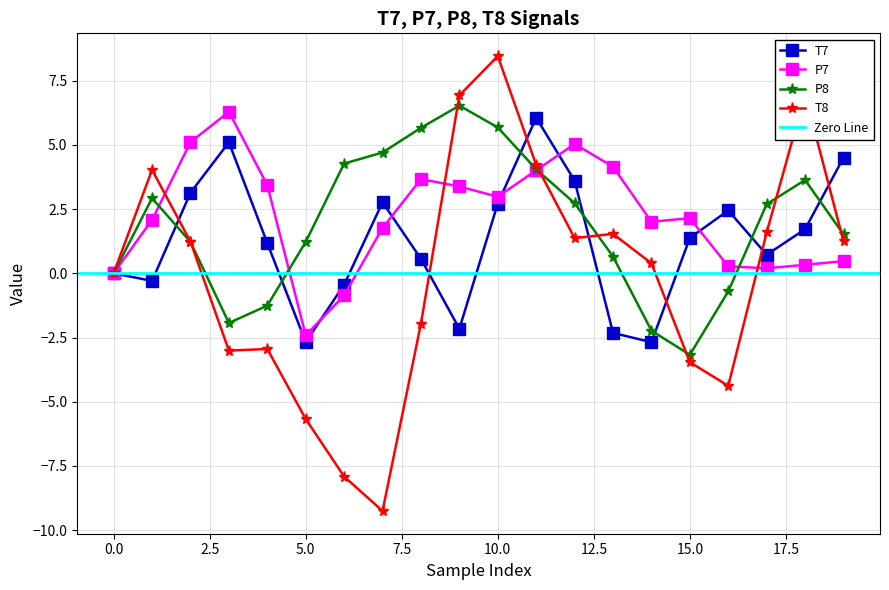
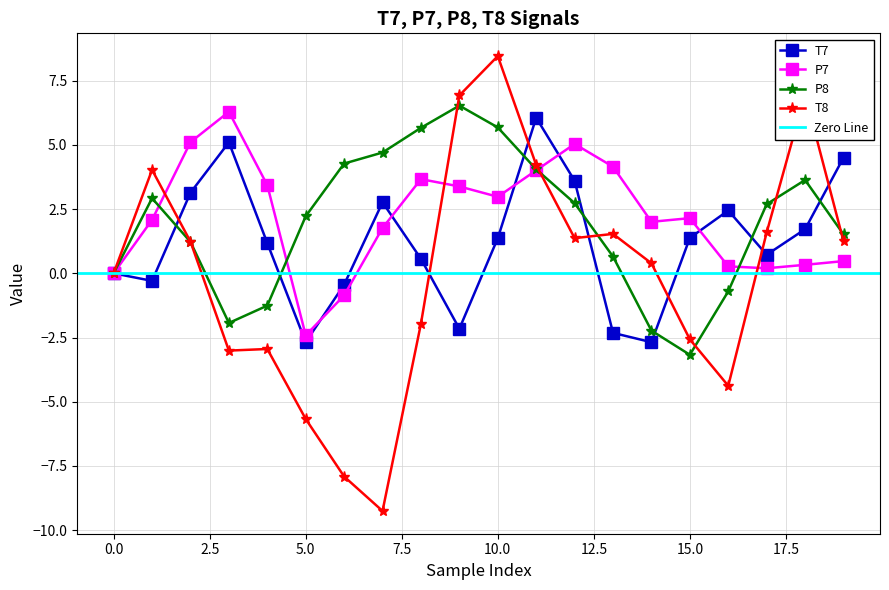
P8, 5.0: 1.2 -> 2.2
T7, 10.0: 2.7 -> 1.4
T8, 15.0: -3.5 -> -2.6
